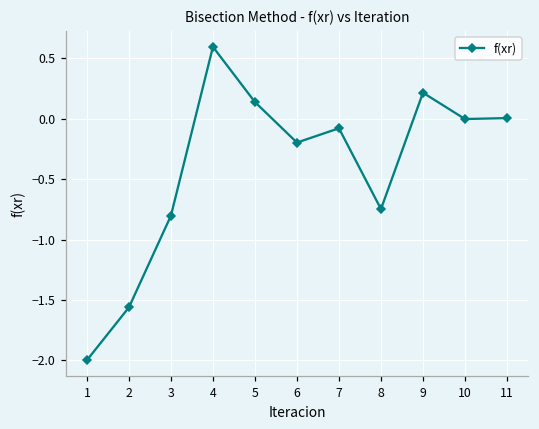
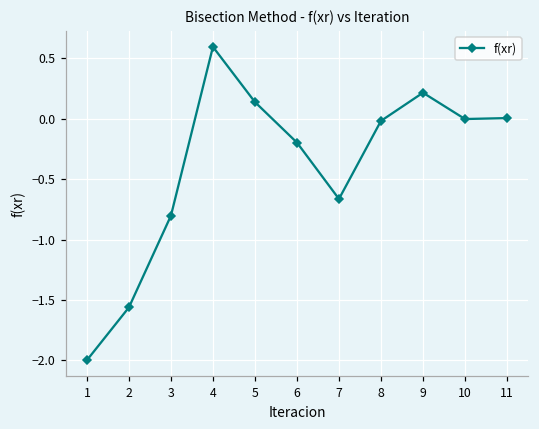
7: -0.08 -> -0.66
8: -0.75 -> -0.02
